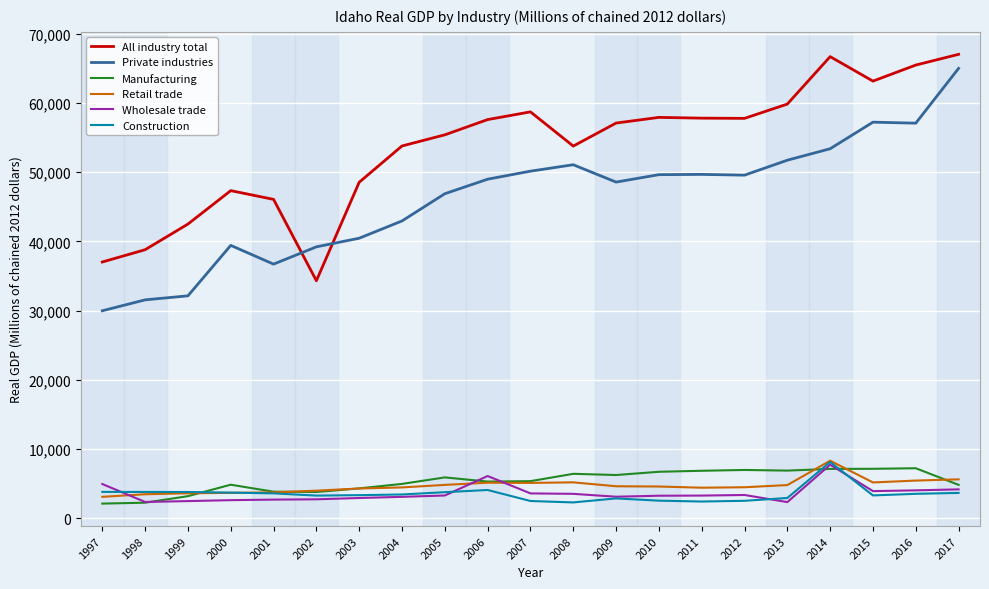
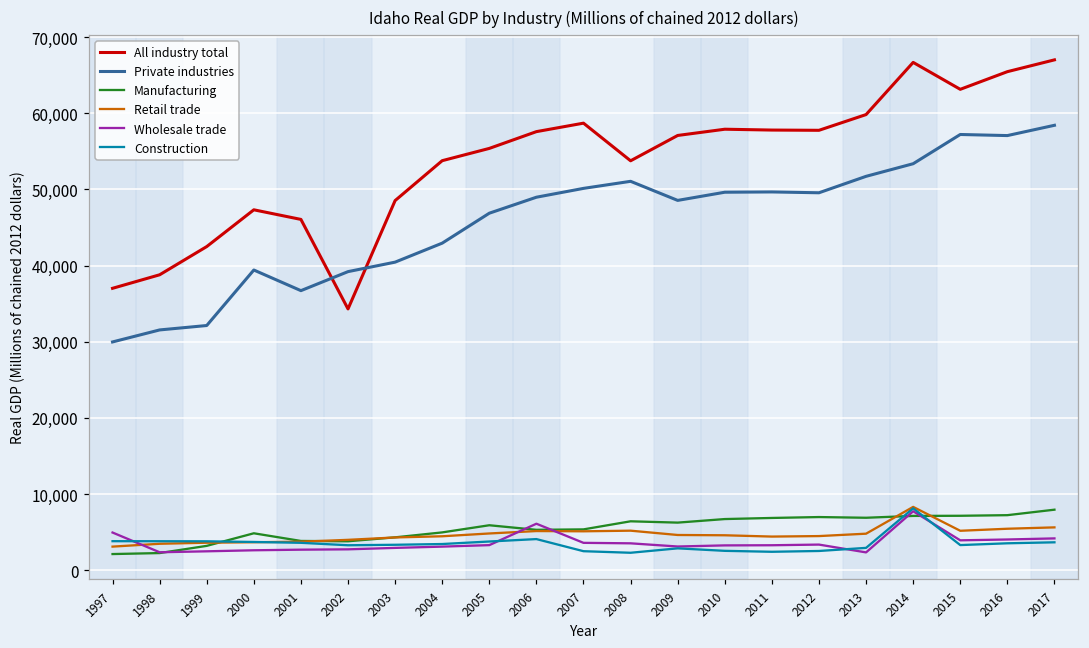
Private industries, 2017: 65,000 -> 58,000
Manufacturing, 2017: 5,000 -> 8,000
